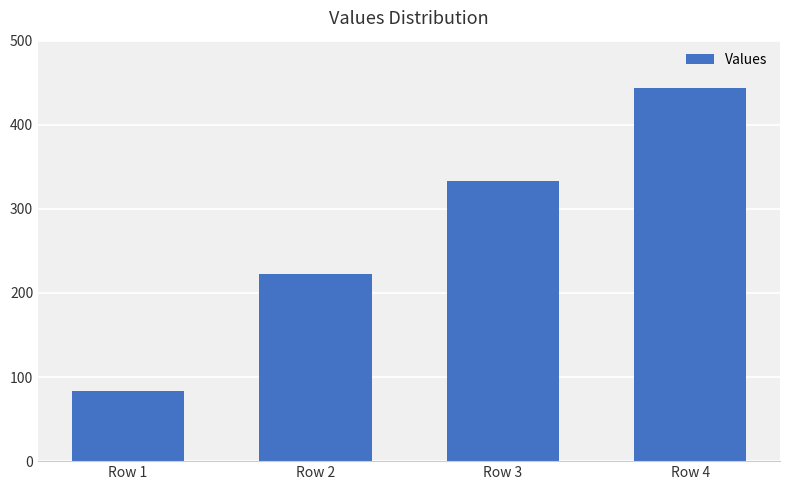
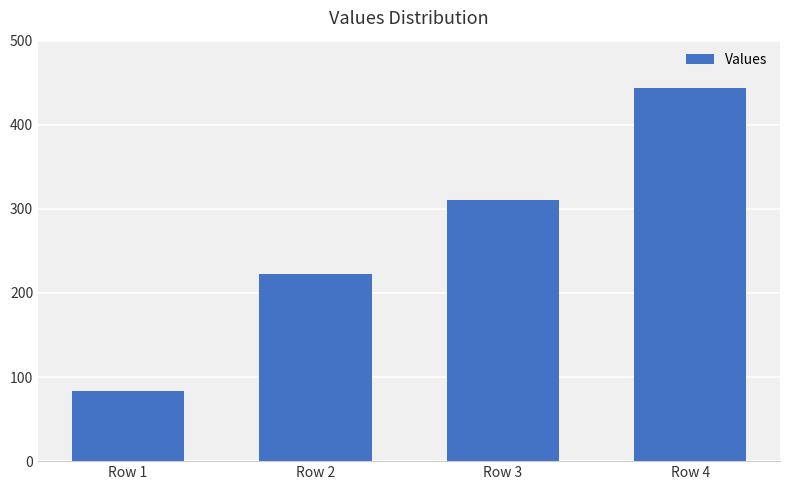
Row 3: 330 -> 310
